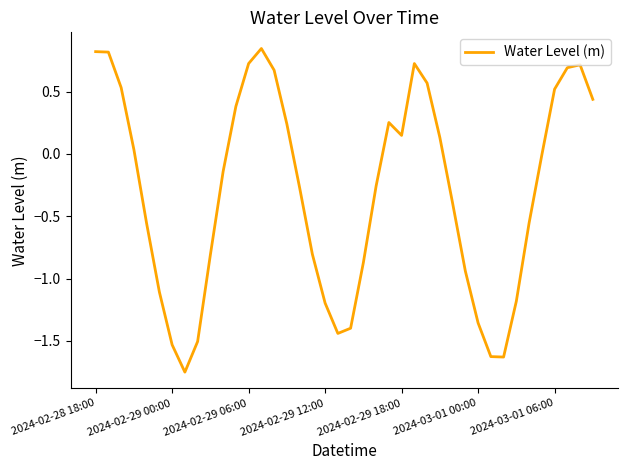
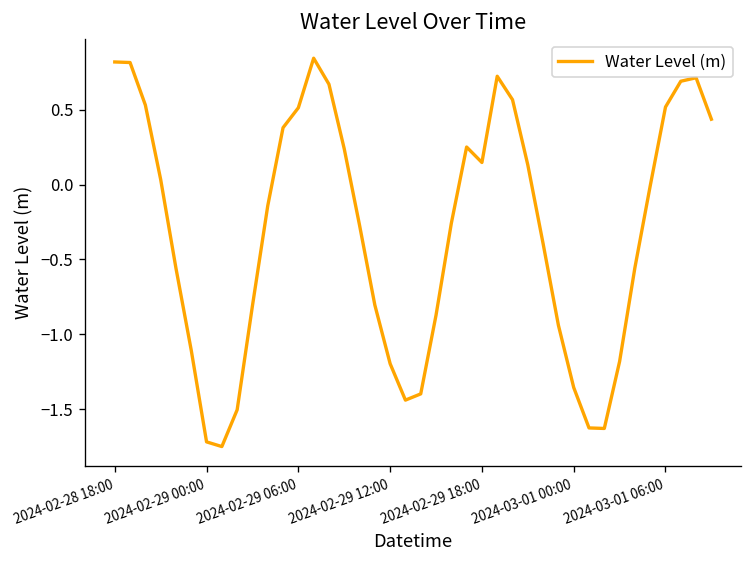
2024-02-29 00:00: -1.53 -> -1.72
2024-02-29 06:00: 0.73 -> 0.51
